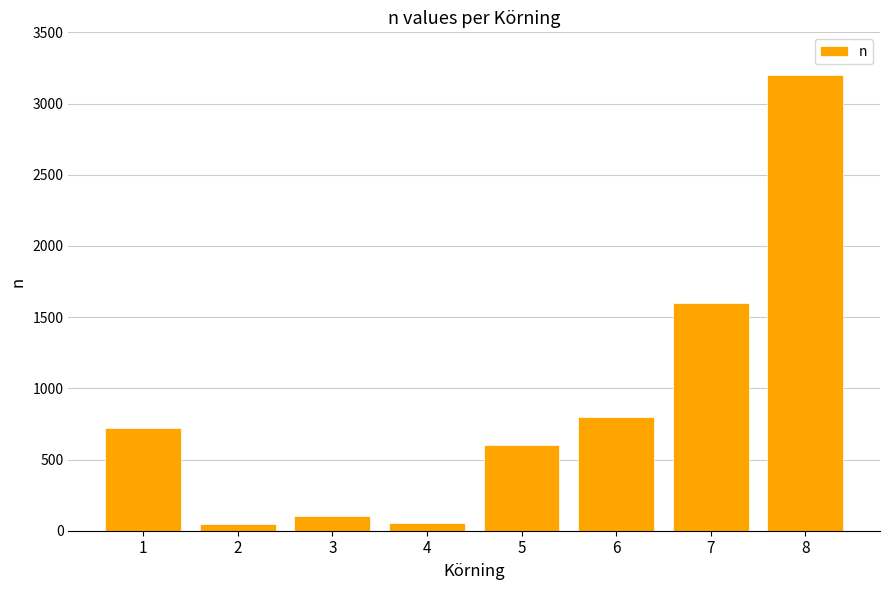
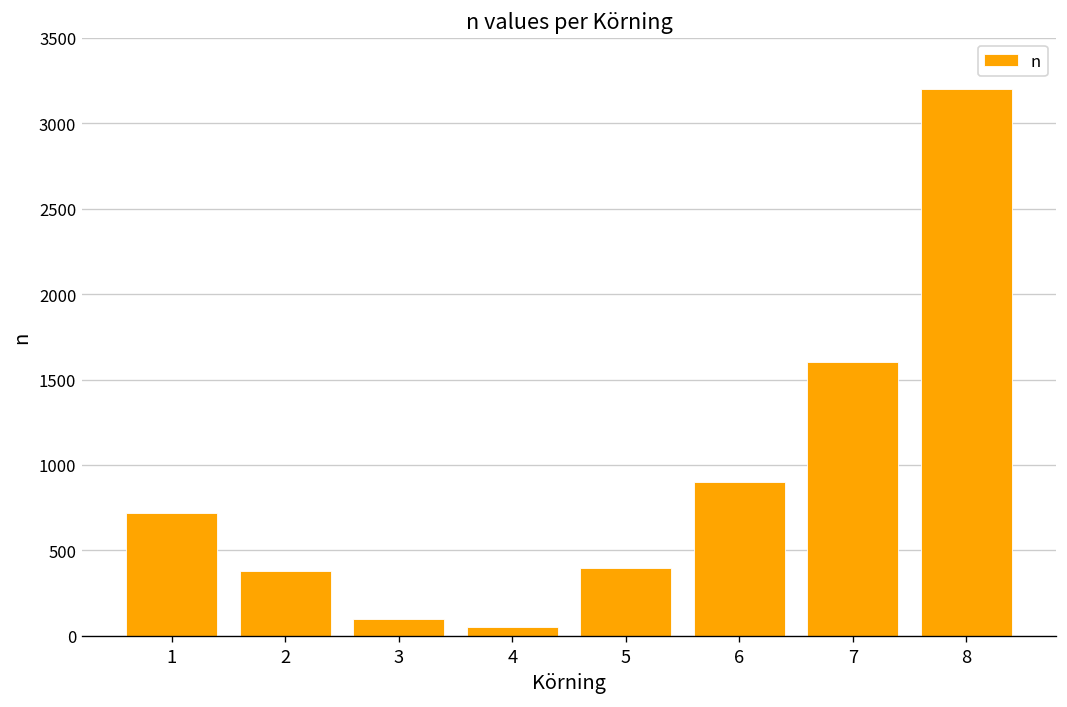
2: 50 -> 380
5: 600 -> 400
6: 800 -> 900
